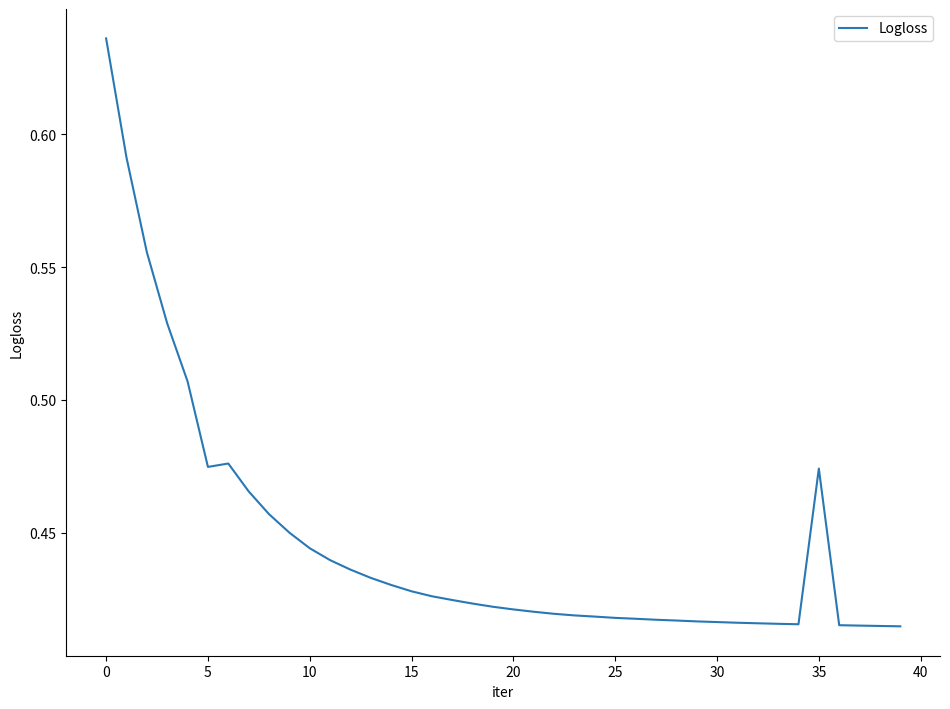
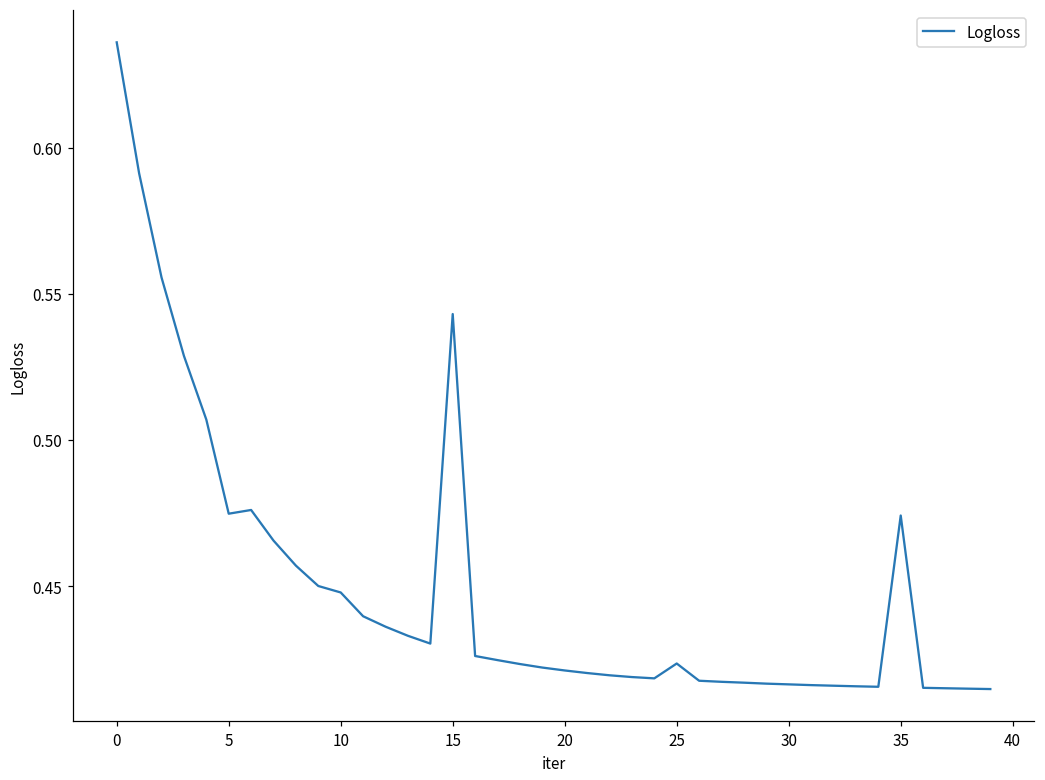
10: 0.444 -> 0.448
15: 0.428 -> 0.543
25: 0.418 -> 0.423
